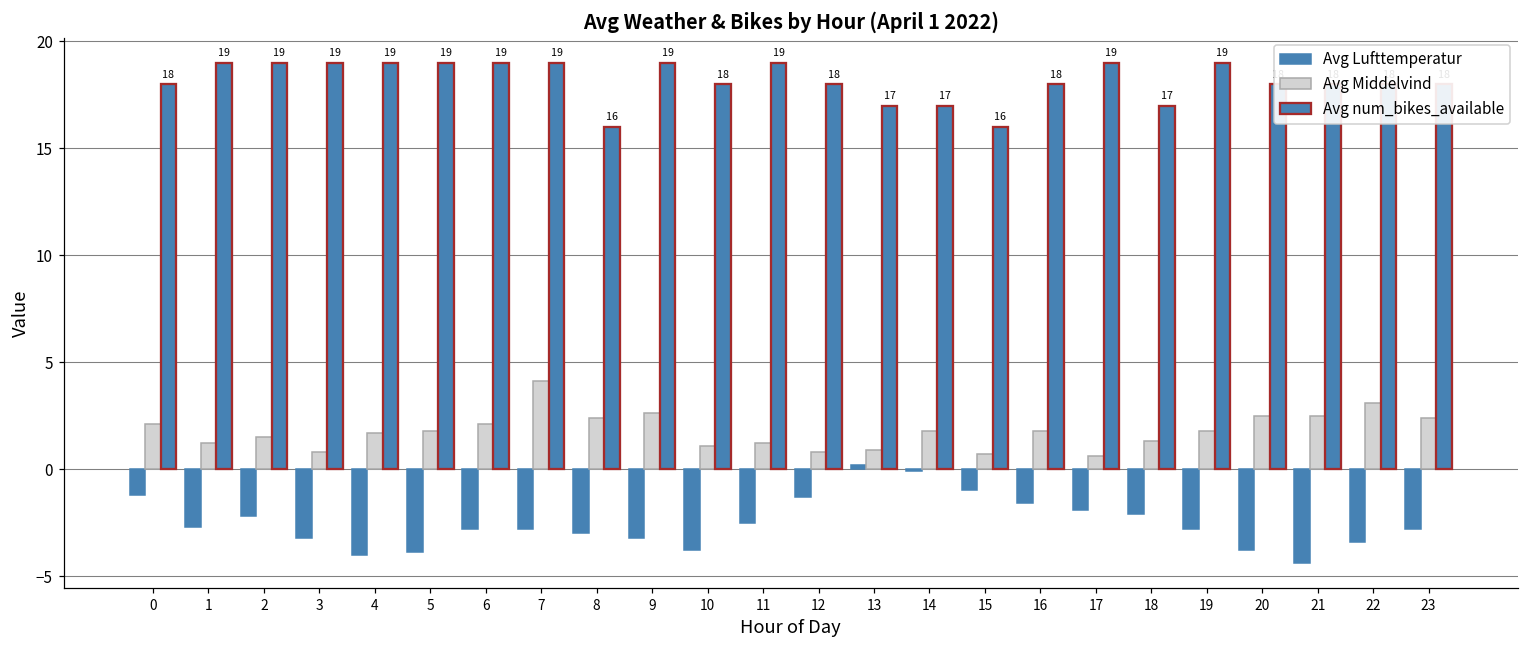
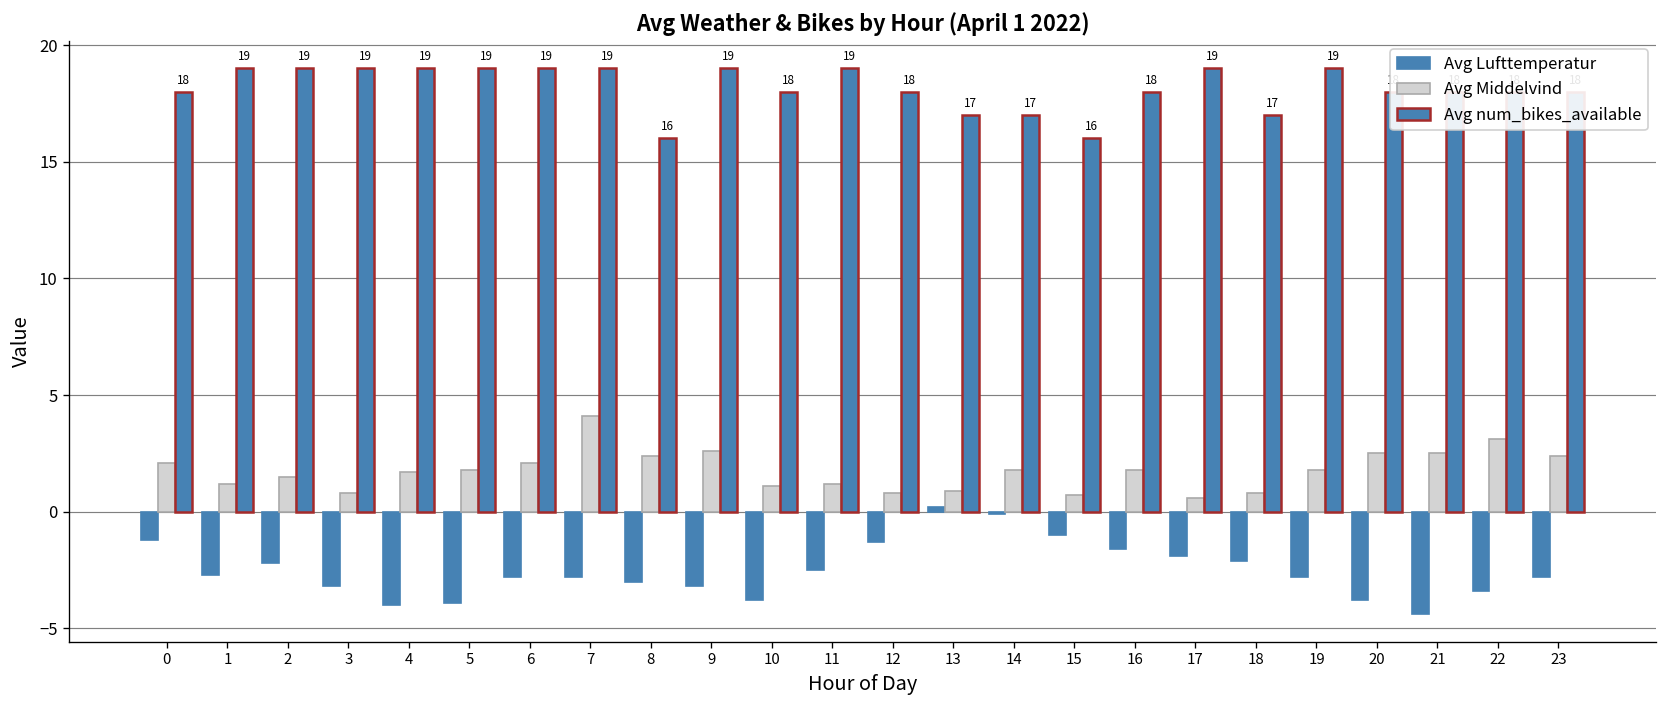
Avg Middelvind, 18: 1.3 -> 0.8
